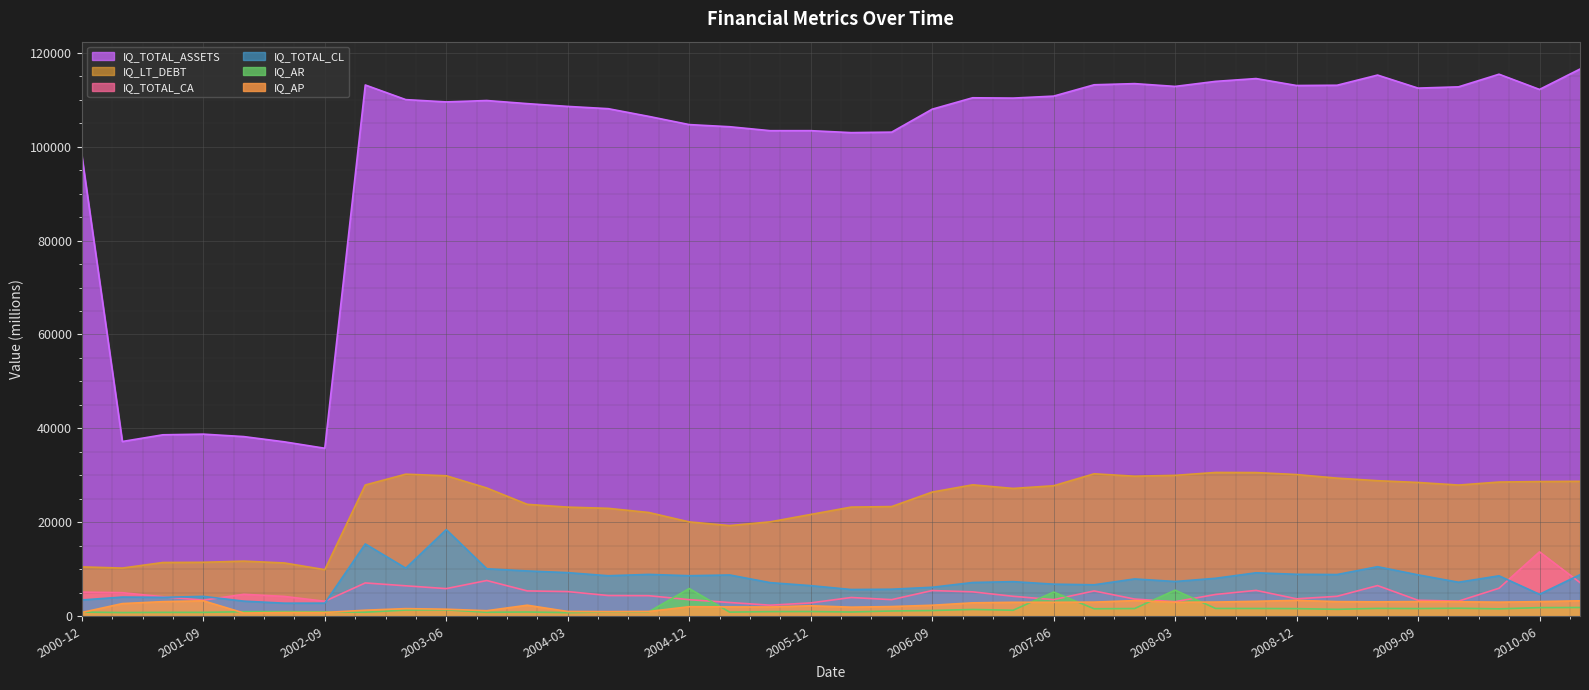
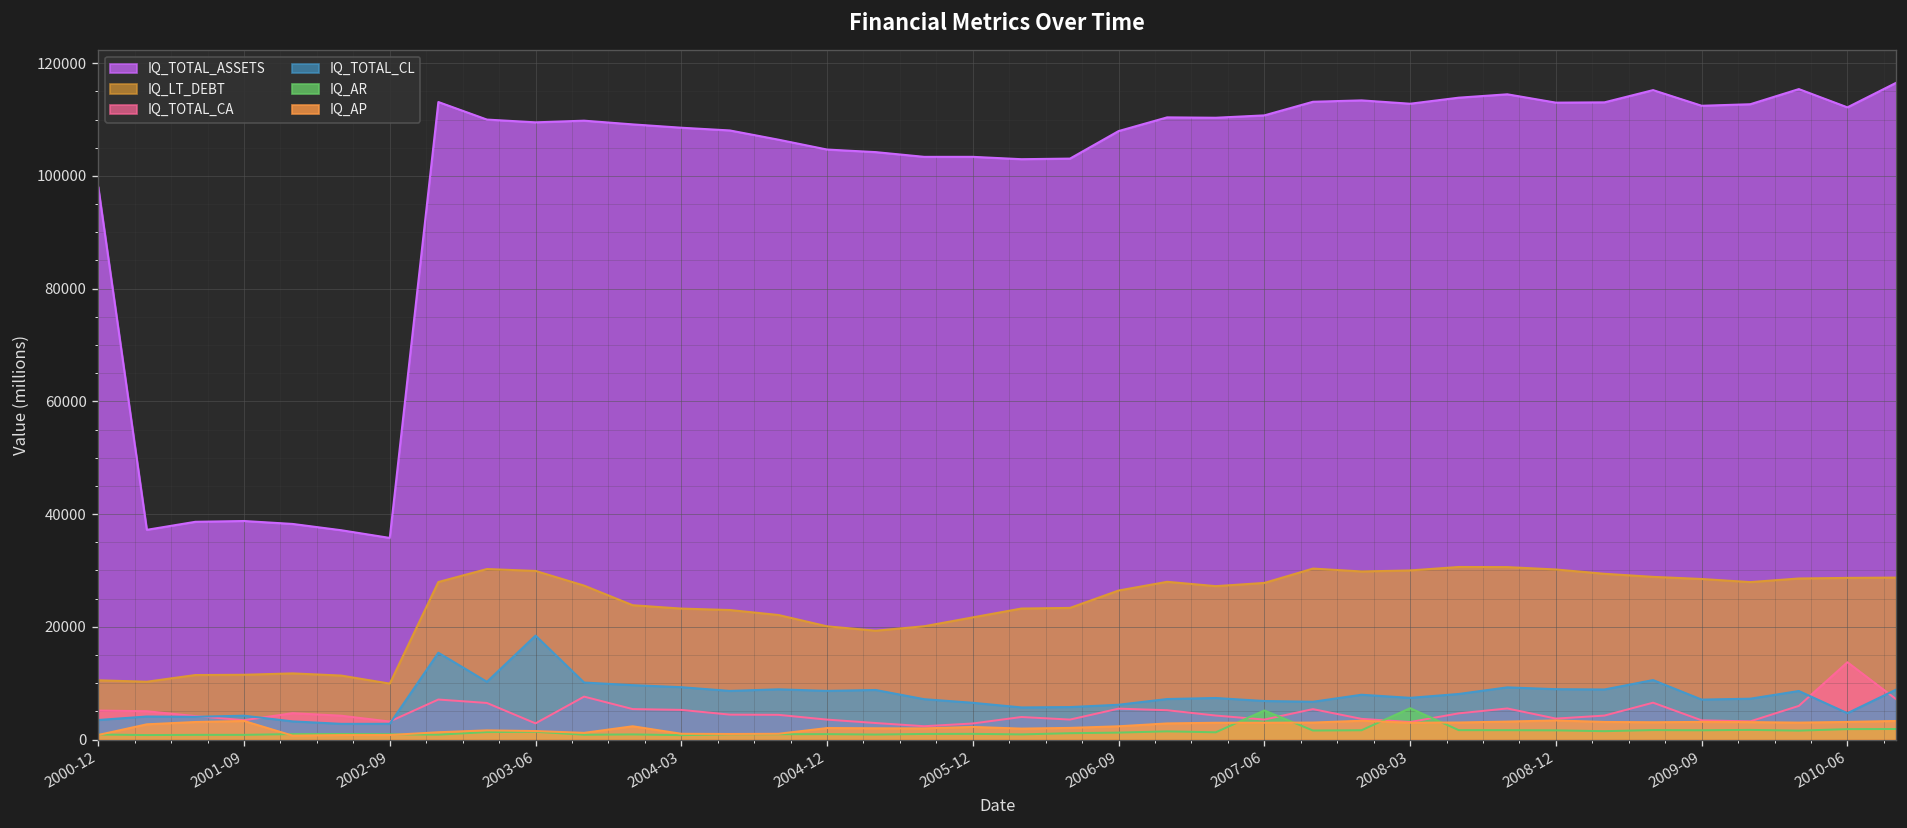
IQ_TOTAL_CA, 2003-06: 6000 -> 3000
IQ_AR, 2004-12: 6000 -> 1000
IQ_TOTAL_CL, 2009-09: 9000 -> 7000
